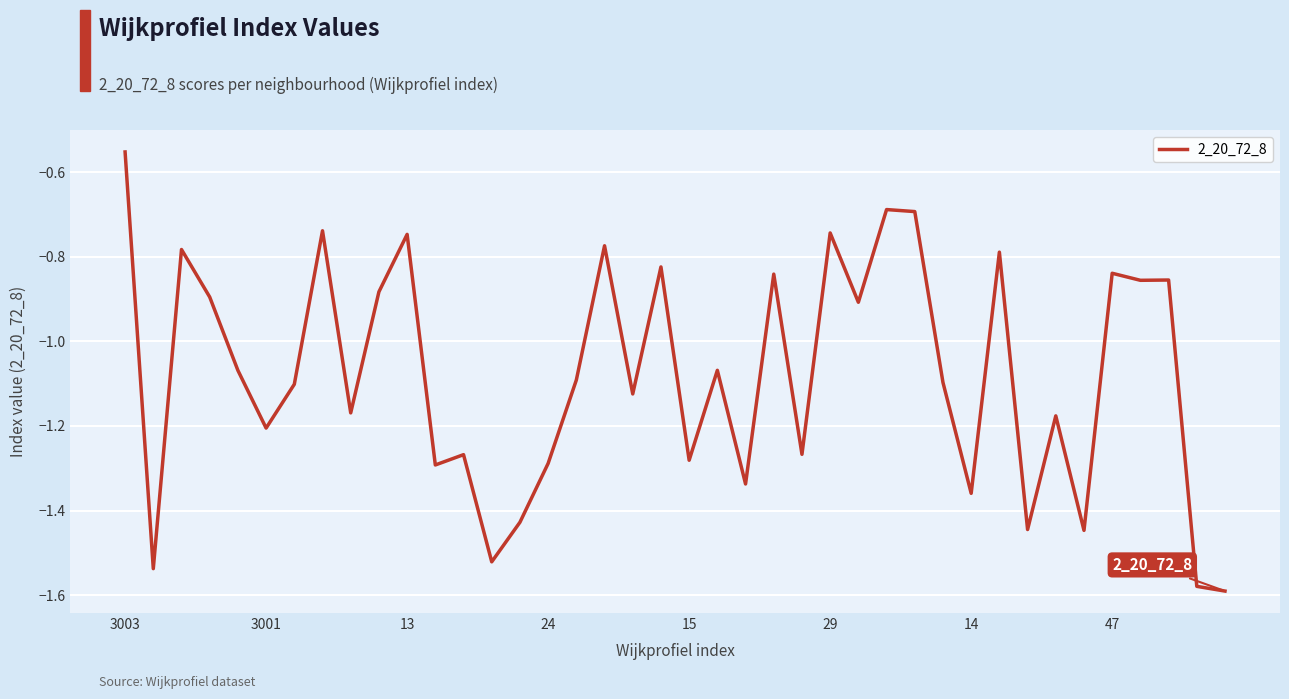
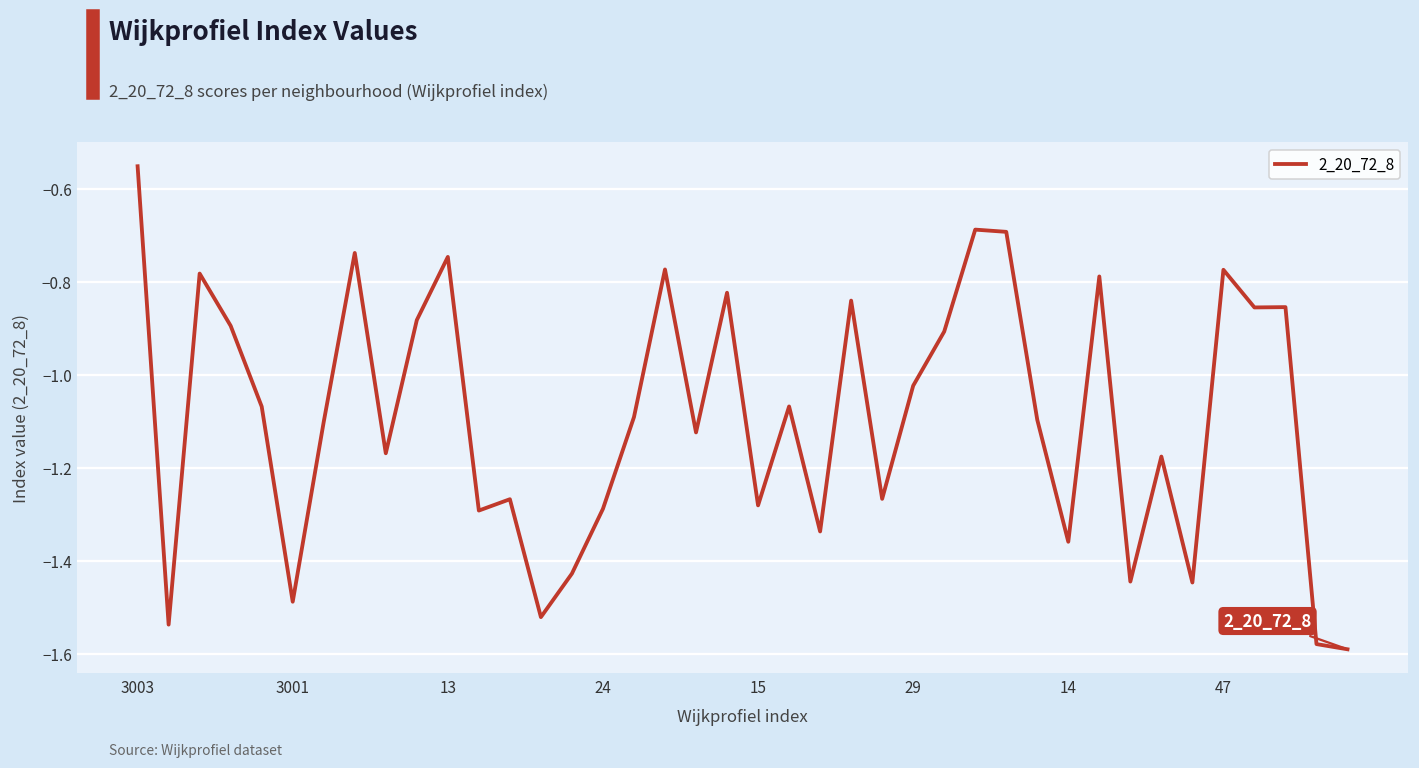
3001: -1.20 -> -1.49
29: -0.74 -> -1.02
47: -0.84 -> -0.77
